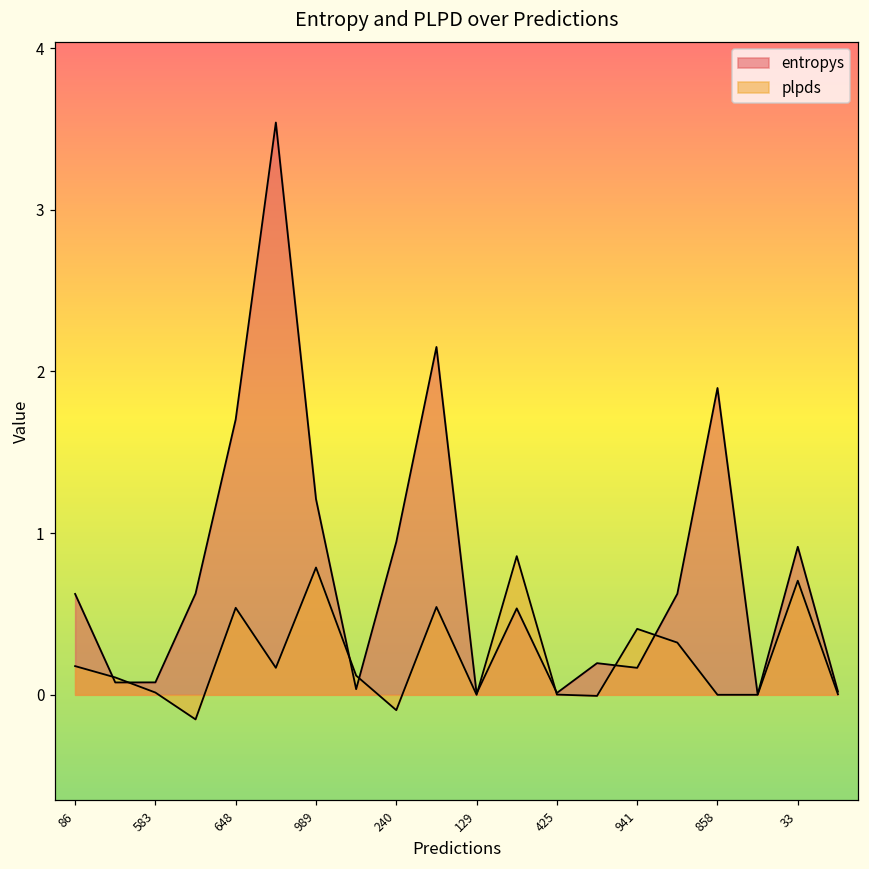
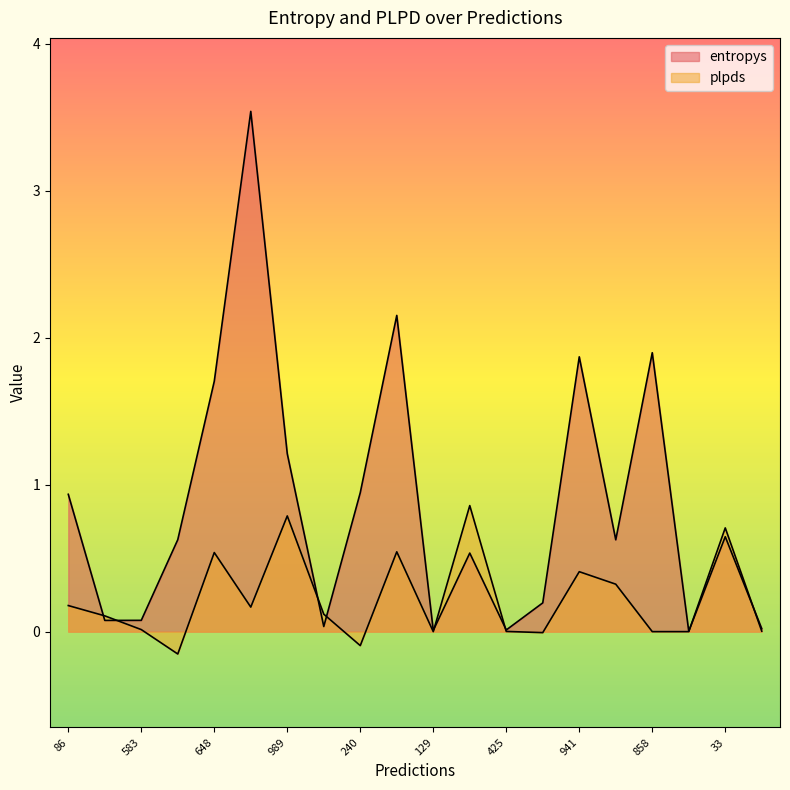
entropys, 86: 0.62 -> 0.93
entropys, 941: 0.17 -> 1.87
entropys, 33: 0.92 -> 0.65
